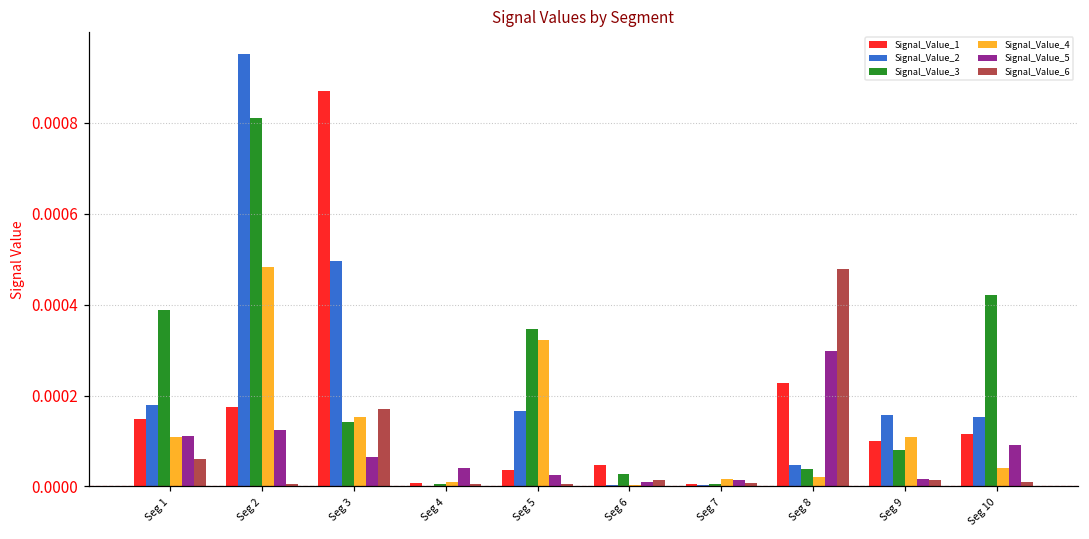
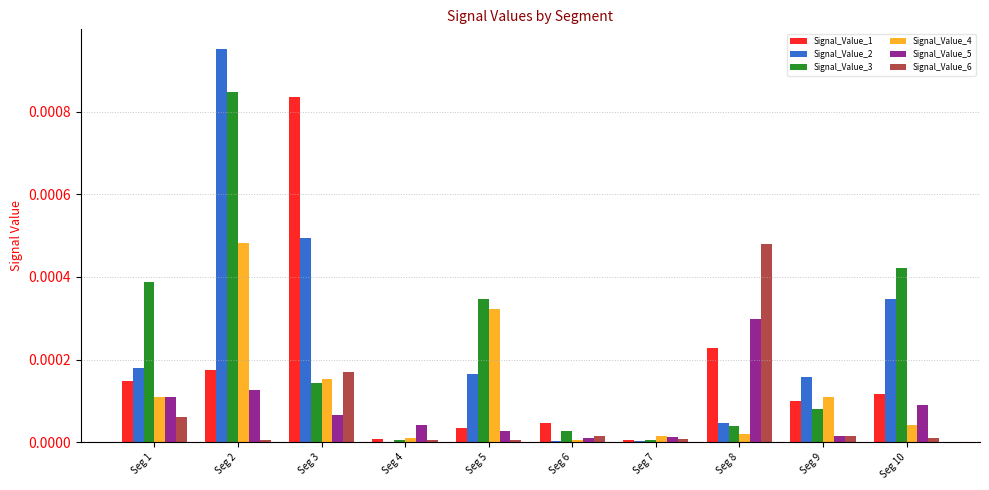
Signal_Value_3, Seg 2: 0.00081 -> 0.00085
Signal_Value_1, Seg 3: 0.00087 -> 0.00084
Signal_Value_2, Seg 10: 0.00015 -> 0.00035
